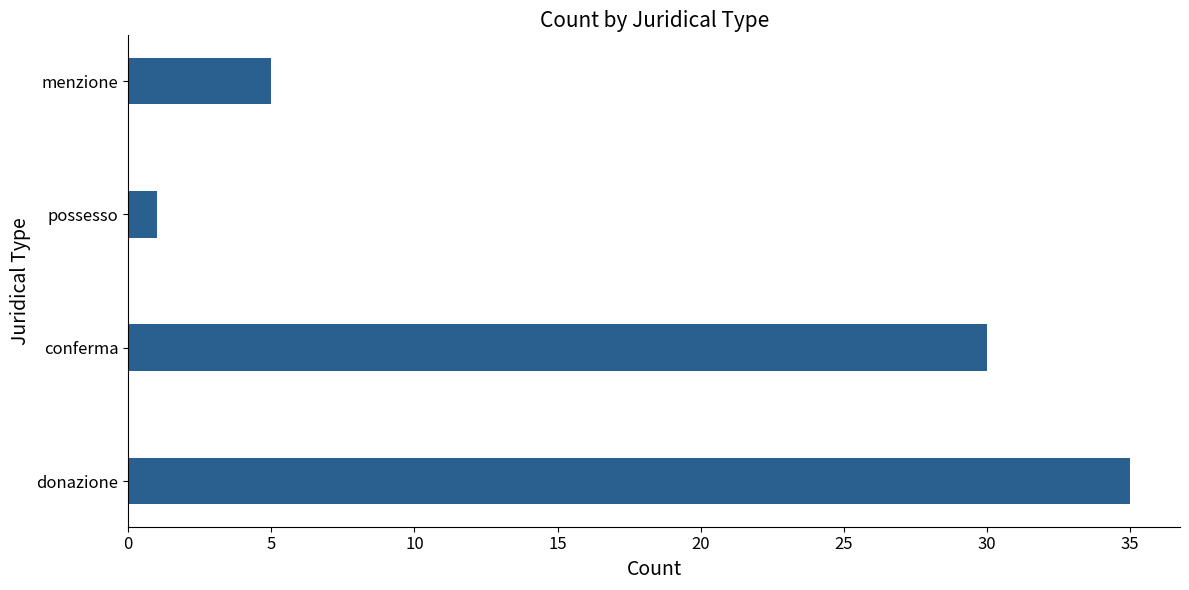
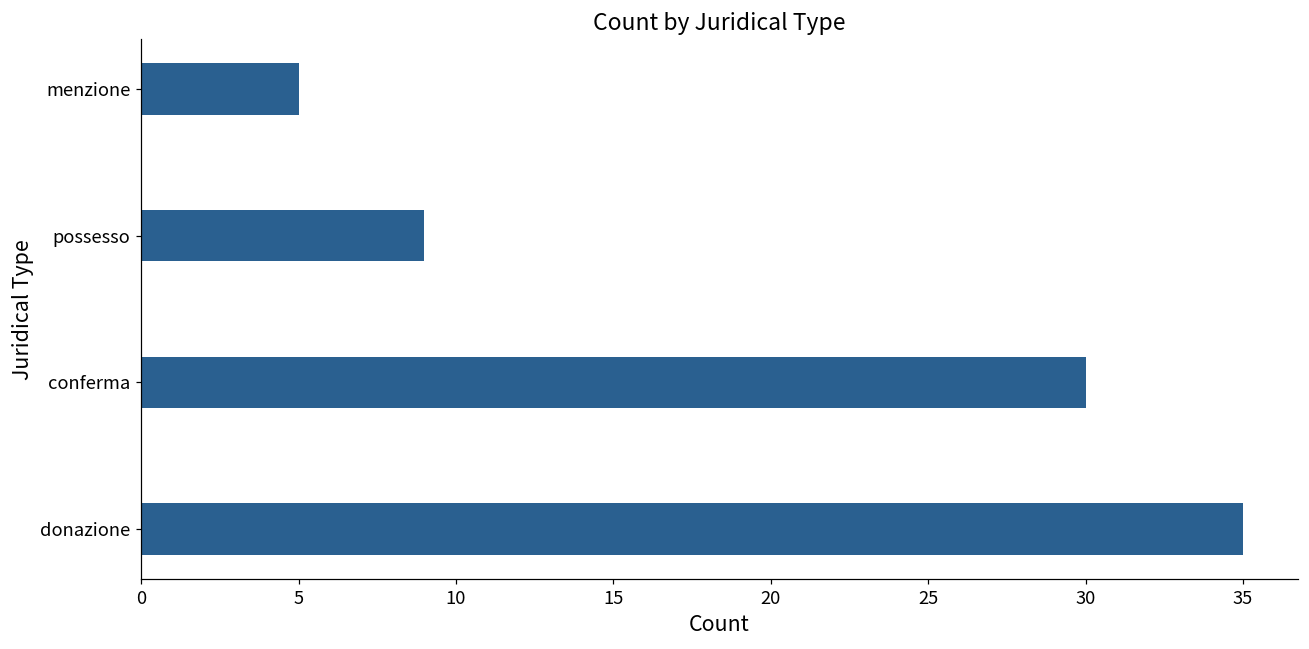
possesso: 1 -> 9
